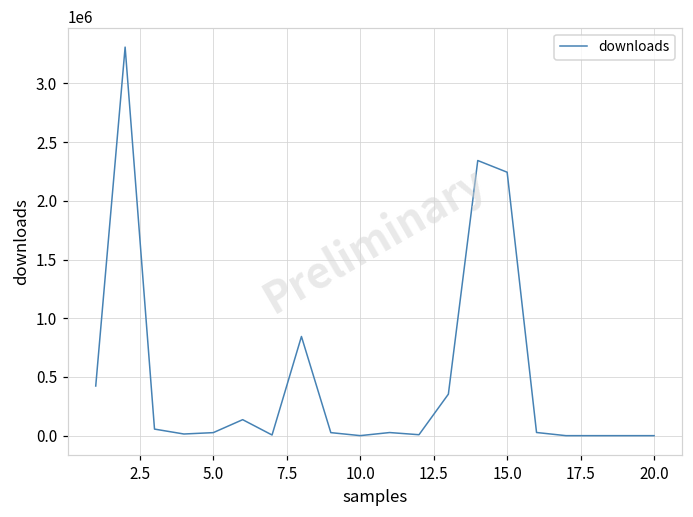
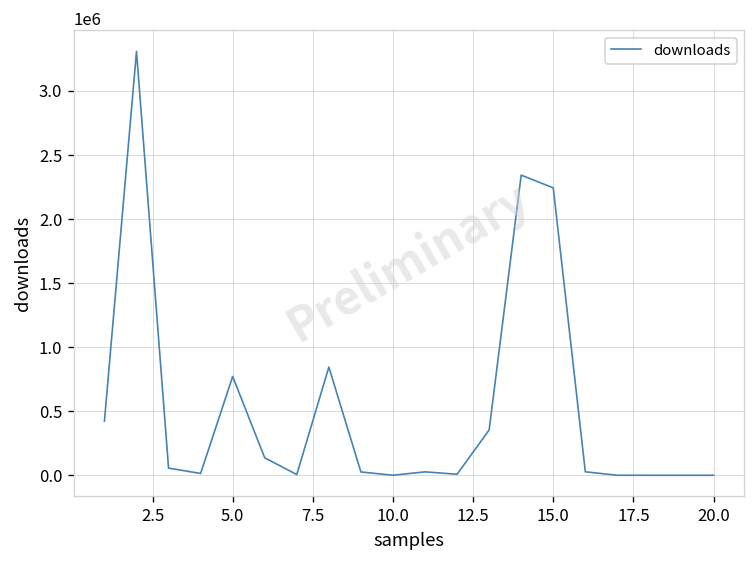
5.0: 30000 -> 770000
